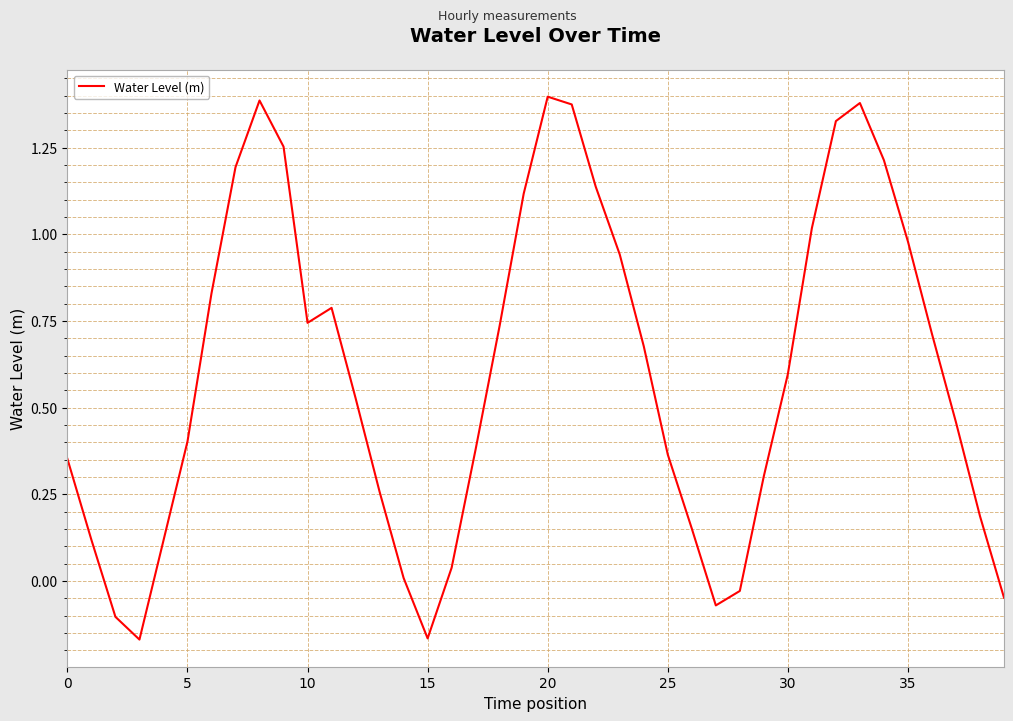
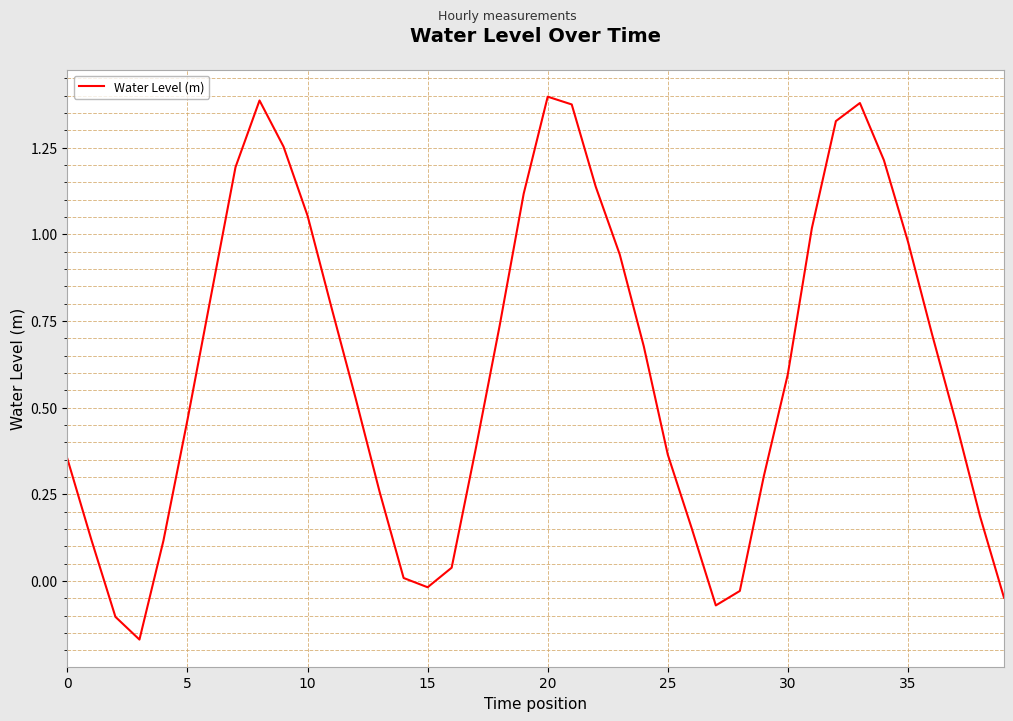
5: 0.40 -> 0.46
10: 0.74 -> 1.05
15: -0.17 -> -0.02
